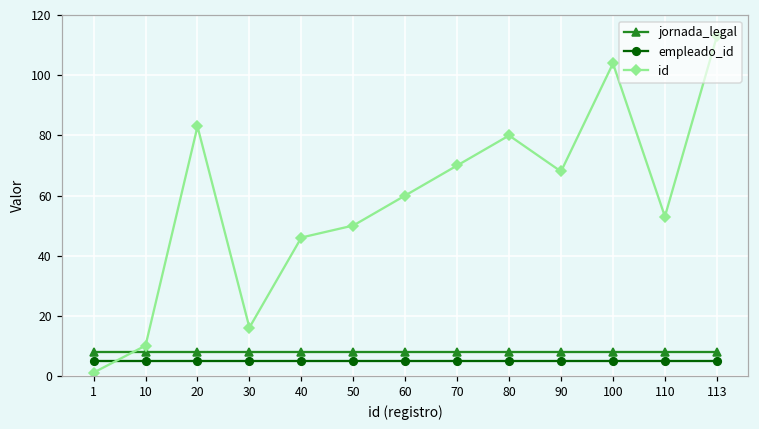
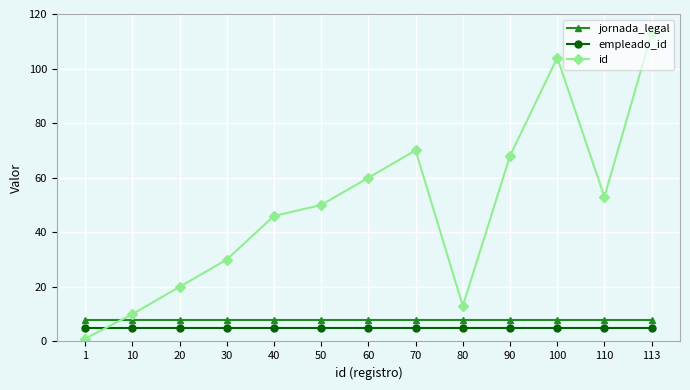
id, 20: 83 -> 20
id, 30: 16 -> 30
id, 80: 80 -> 13
